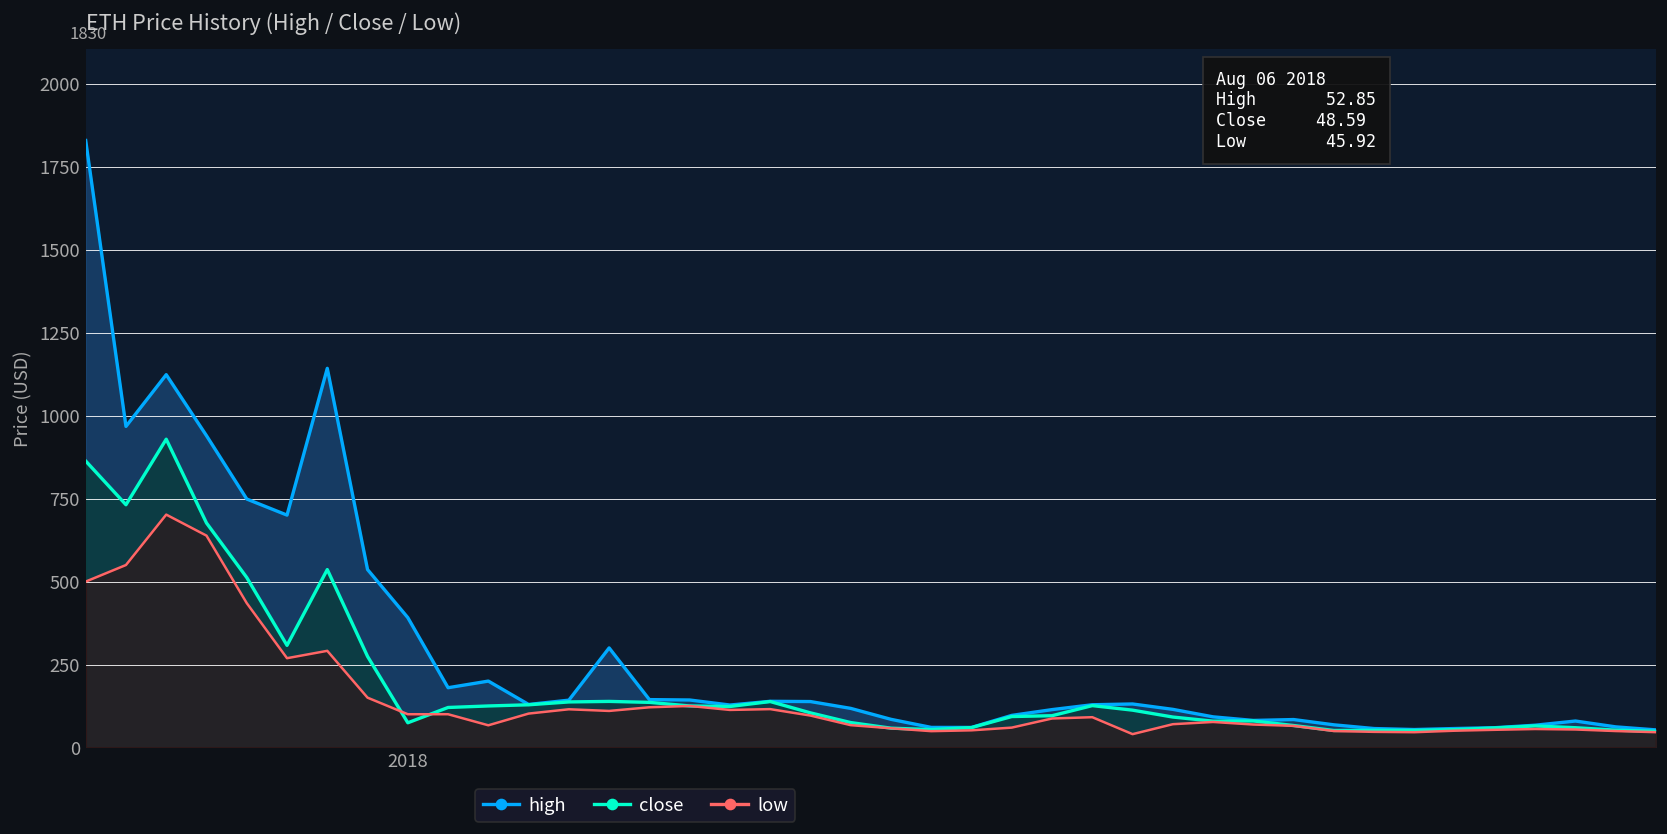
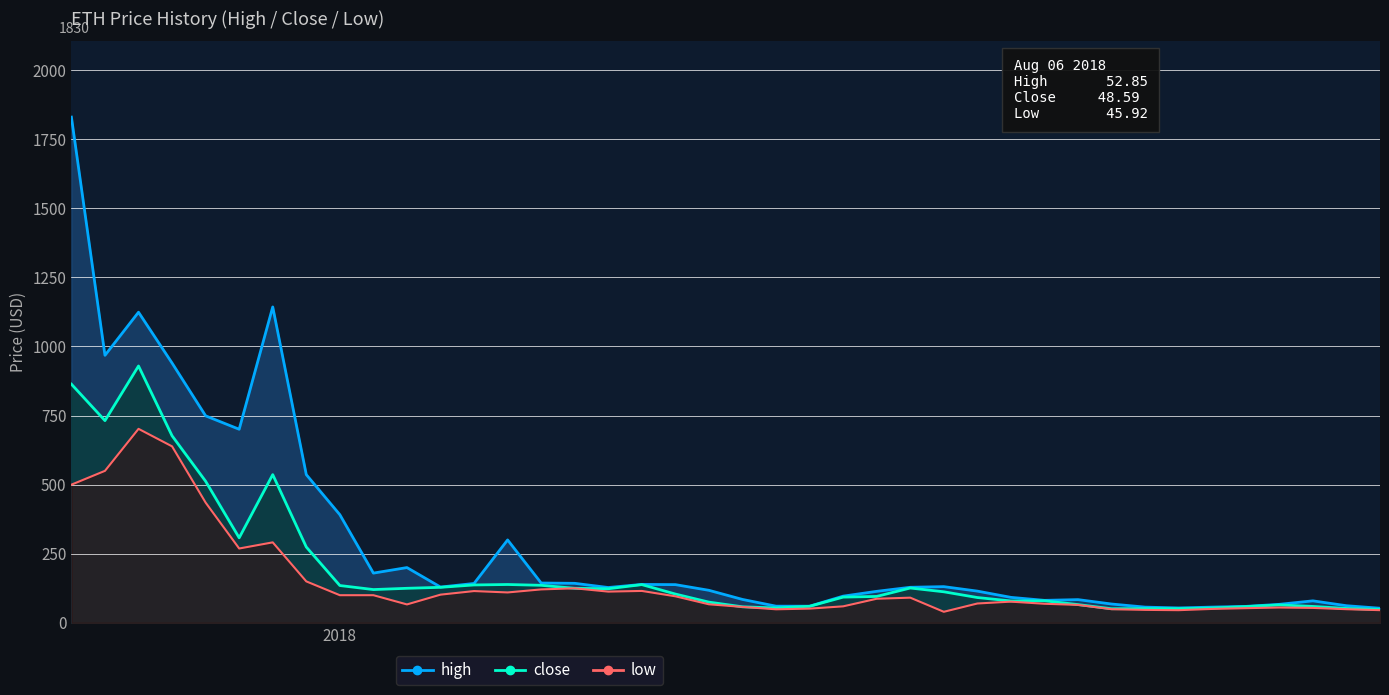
close, 2018: 70 -> 140
